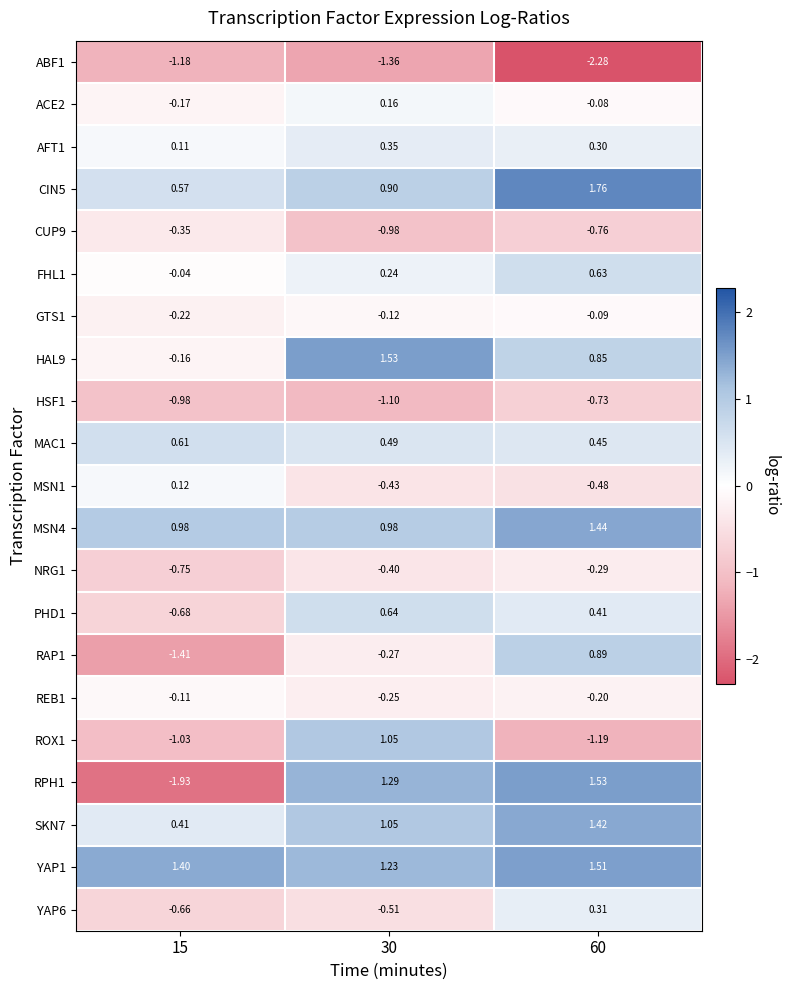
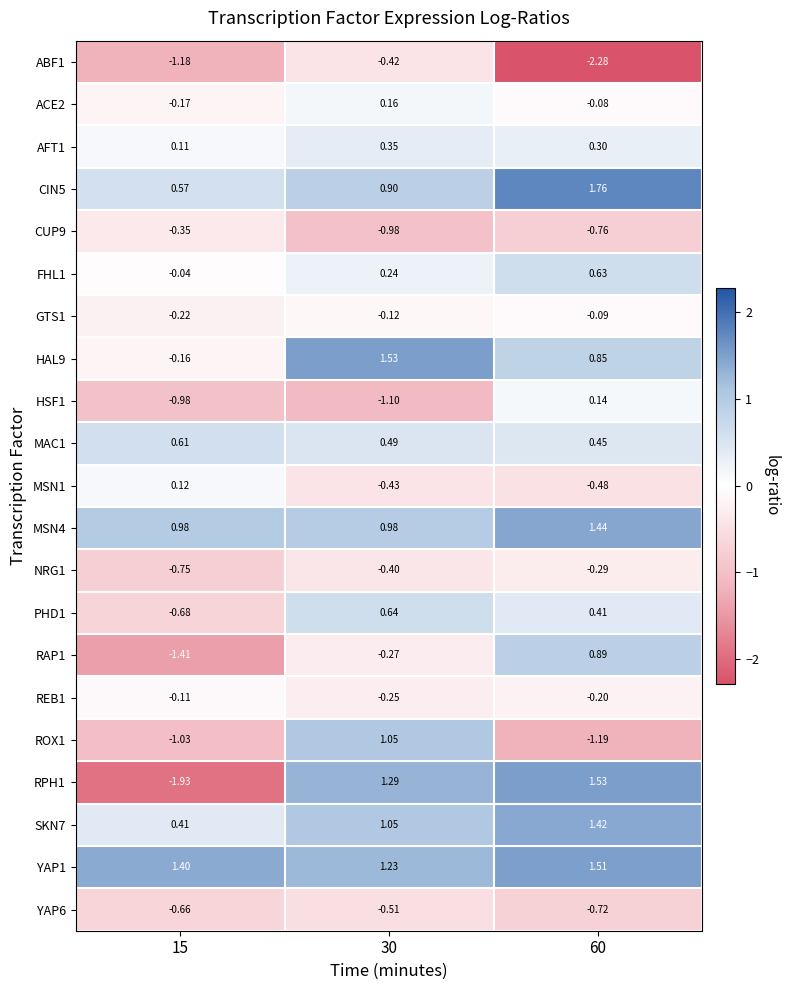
ABF1, 30: -1.36 -> -0.42
HSF1, 60: -0.73 -> 0.14
YAP6, 60: 0.31 -> -0.72
